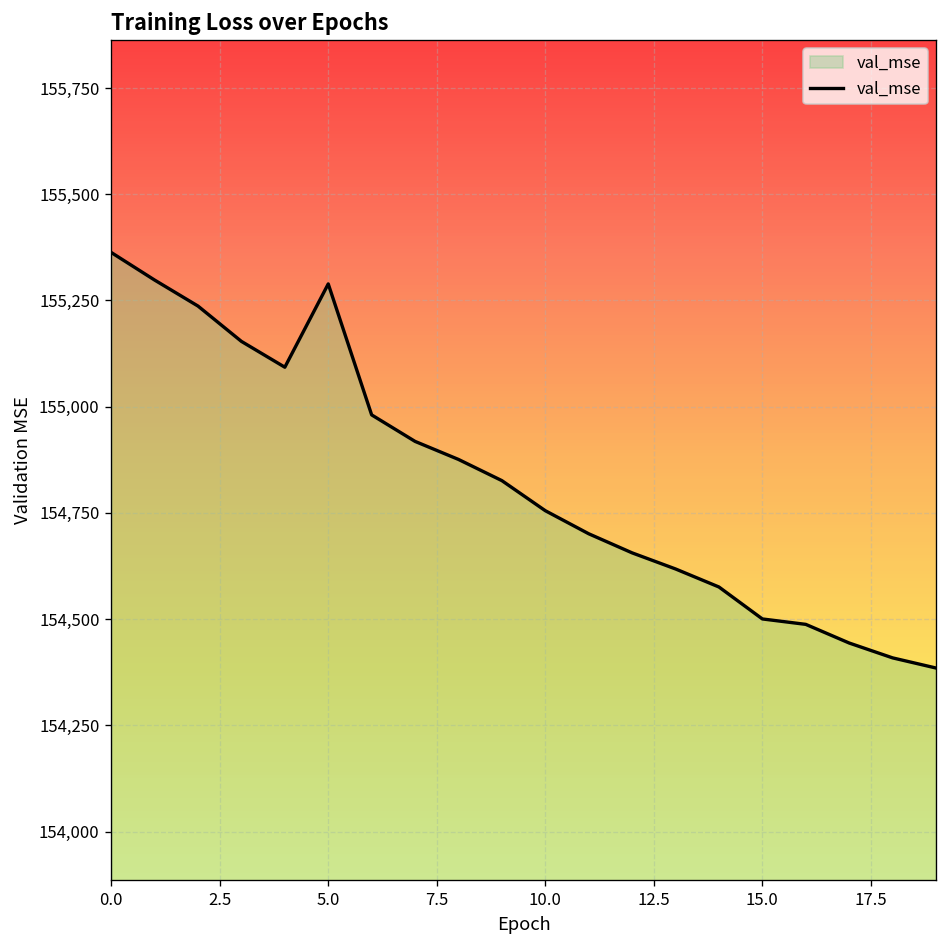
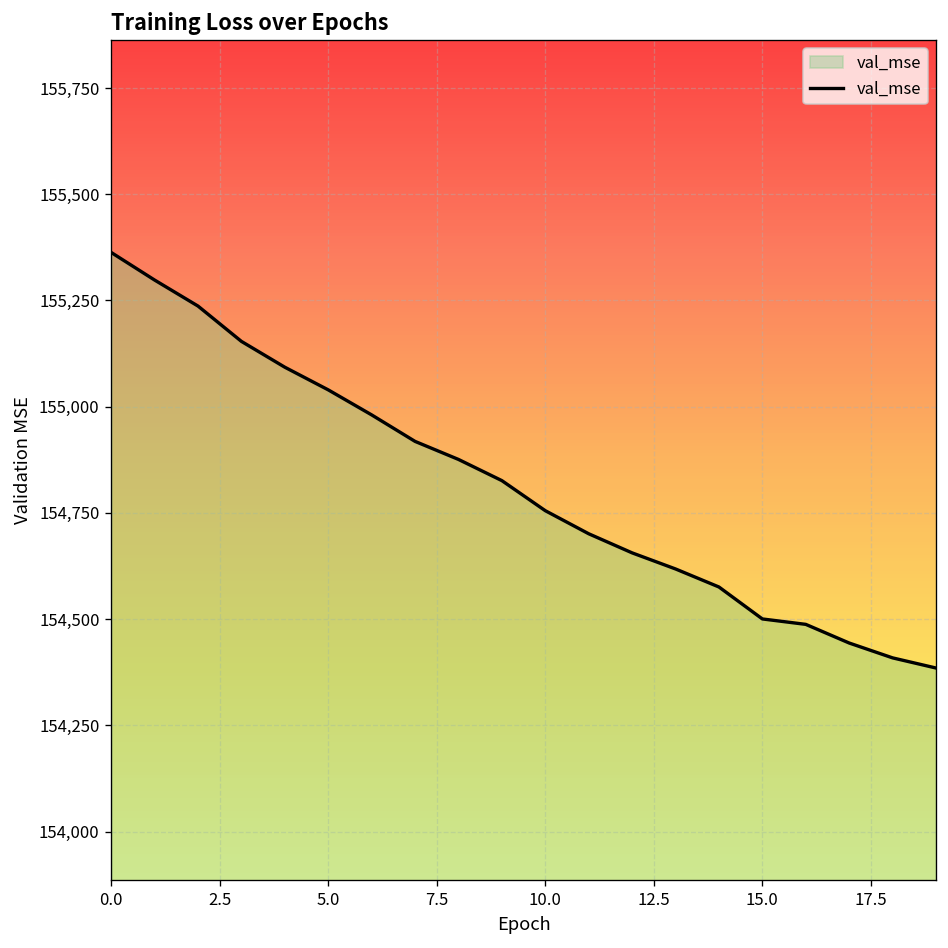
5.0: 155,290 -> 155,040
